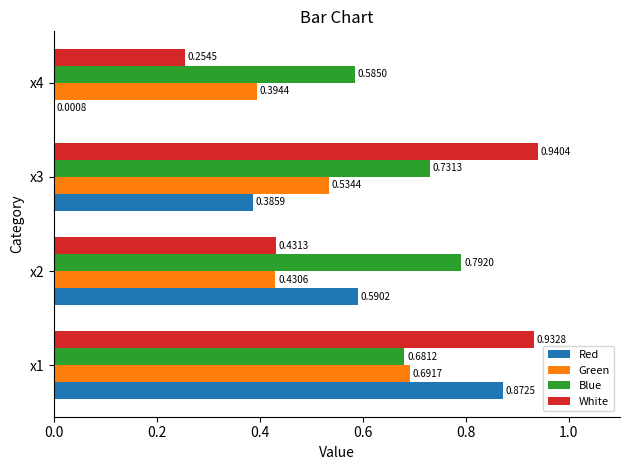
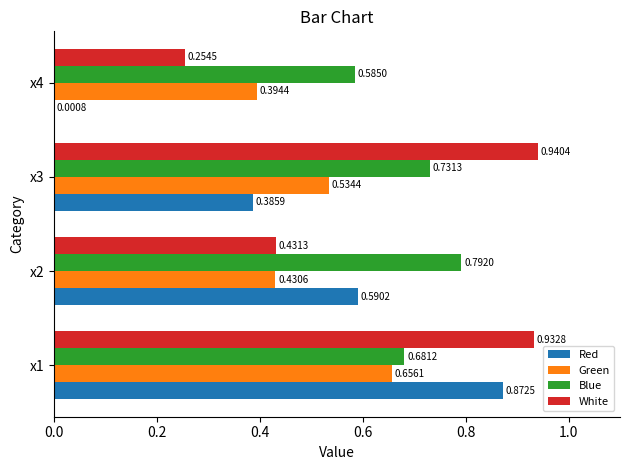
Green, x1: 0.6917 -> 0.6561
